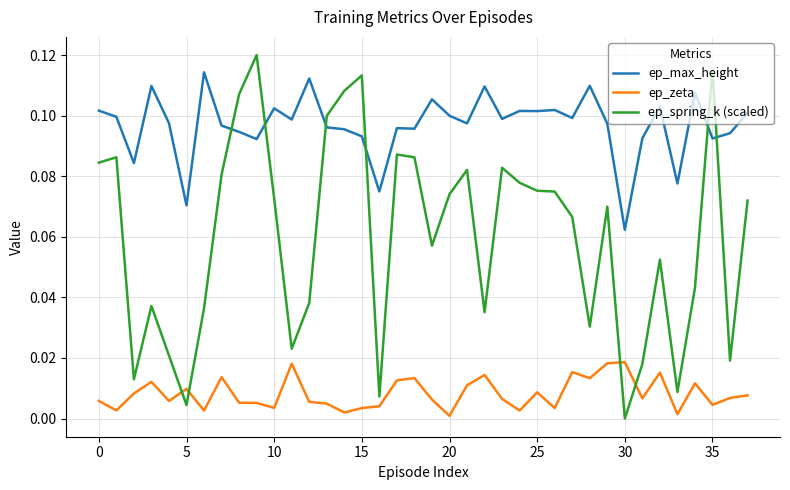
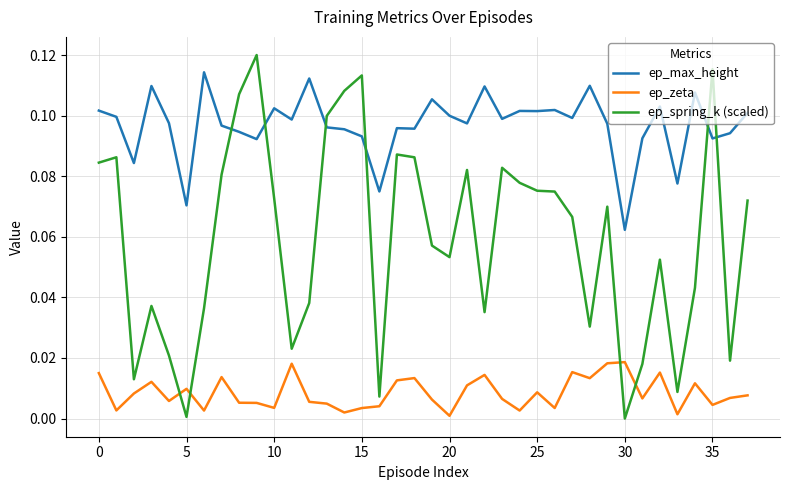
ep_zeta, 0: 0.006 -> 0.015
ep_spring_k (scaled), 5: 0.004 -> 0.001
ep_spring_k (scaled), 20: 0.074 -> 0.053
